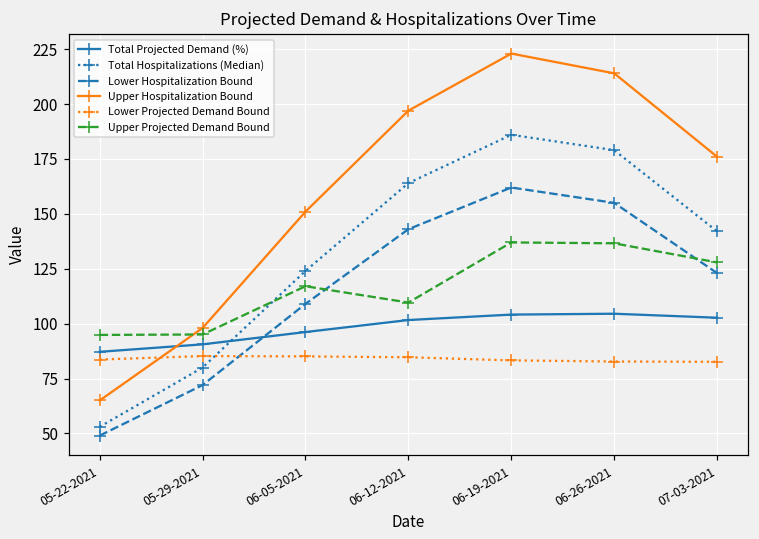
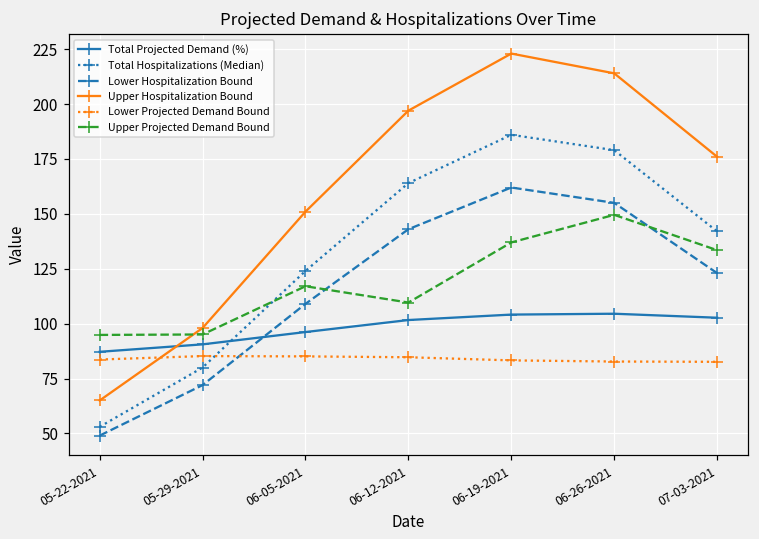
Upper Projected Demand Bound, 06-26-2021: 137 -> 150
Upper Projected Demand Bound, 07-03-2021: 128 -> 133
